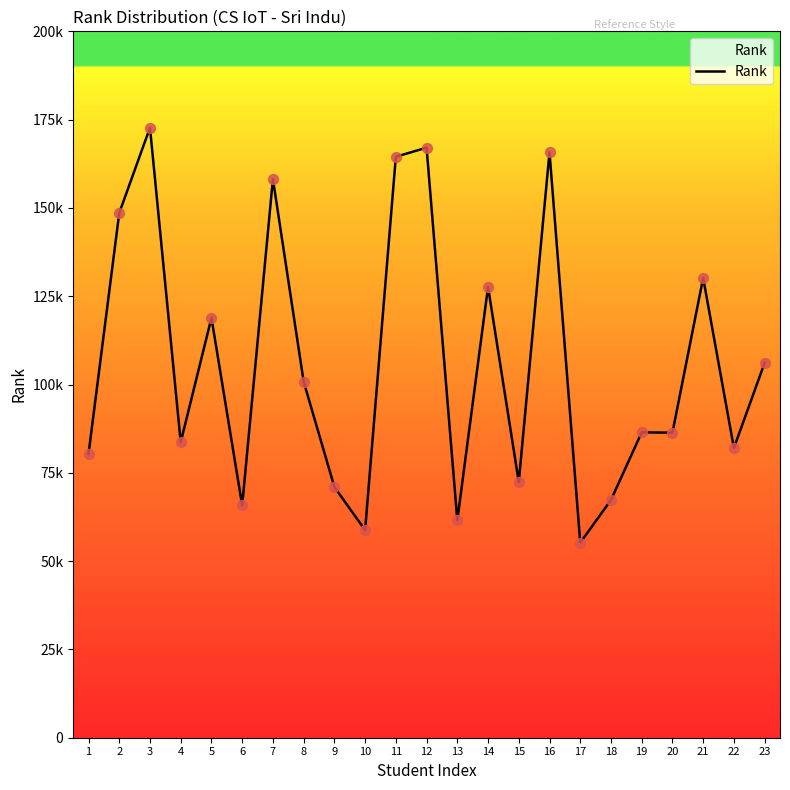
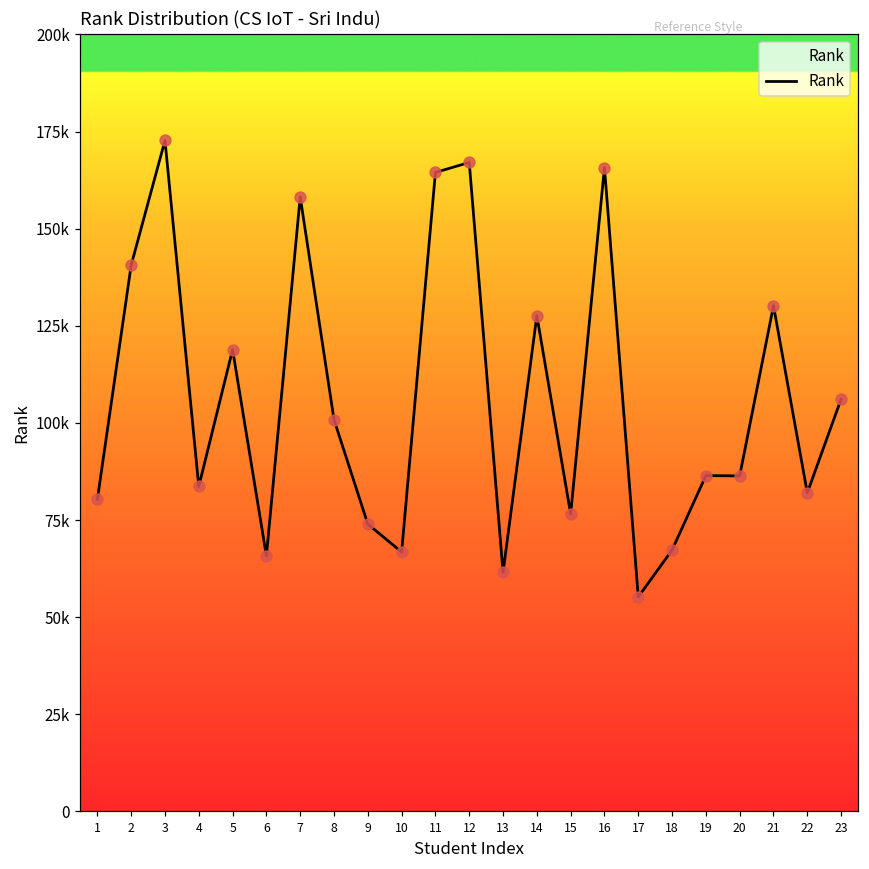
2: 149000 -> 141000
9: 71000 -> 74000
10: 59000 -> 67000
15: 72000 -> 77000
